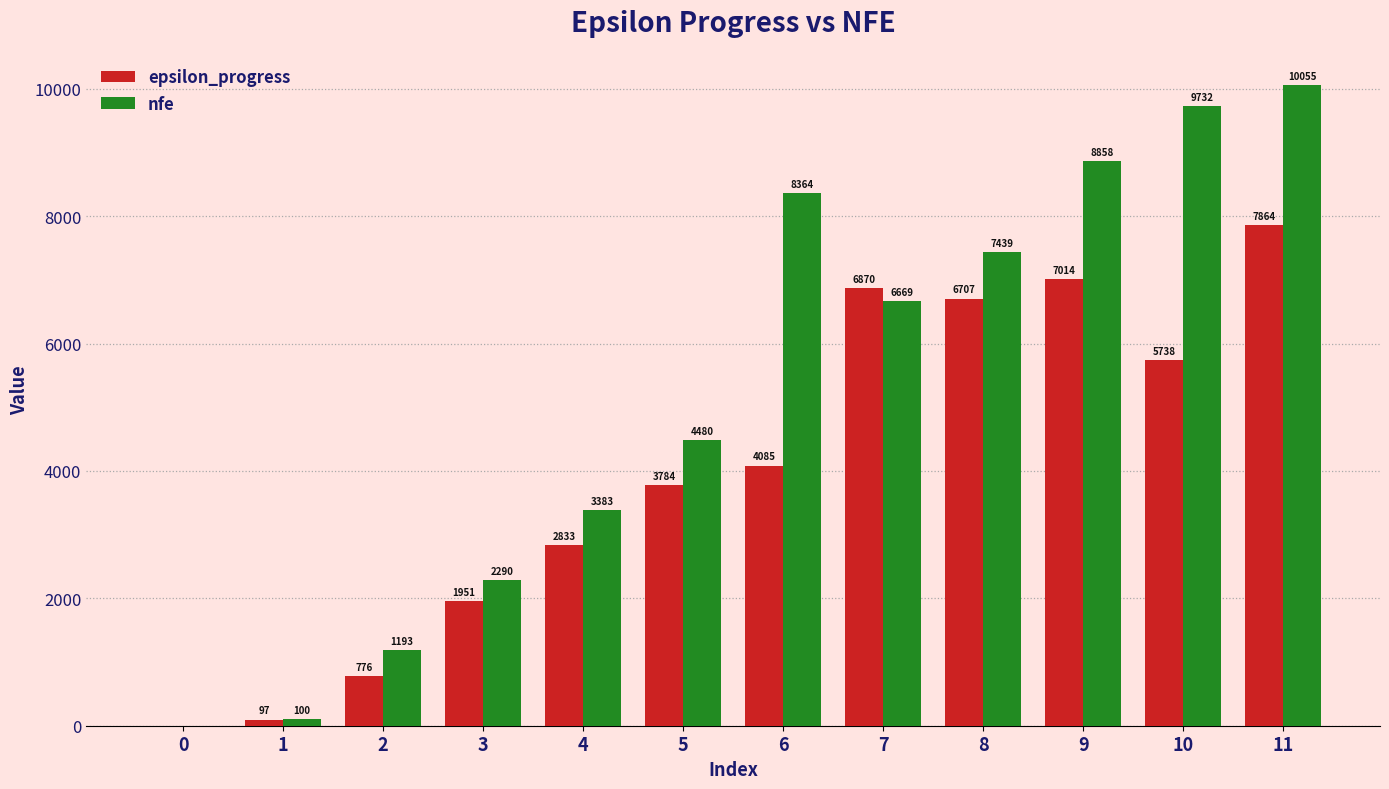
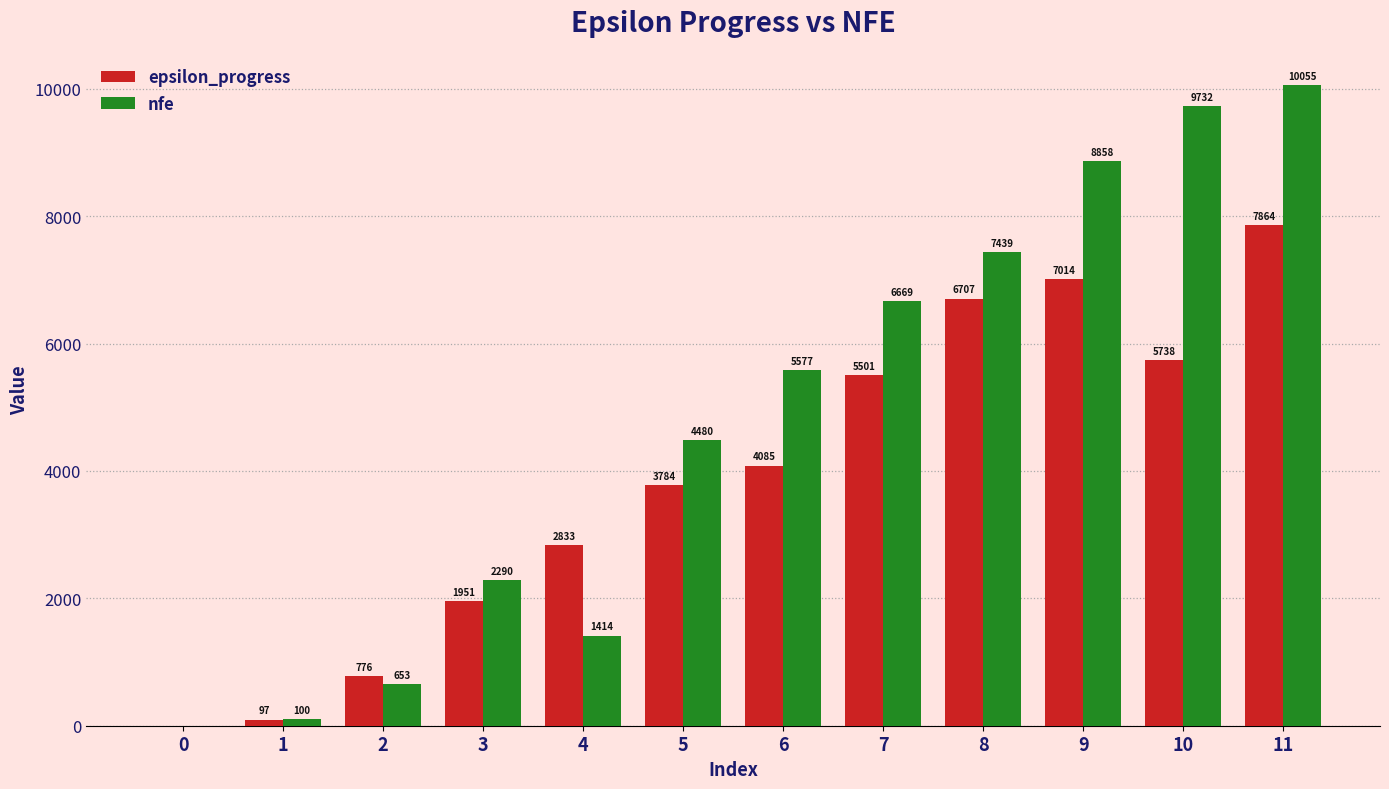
nfe, 2: 1193 -> 653
nfe, 4: 3383 -> 1414
nfe, 6: 8364 -> 5577
epsilon_progress, 7: 6870 -> 5501
